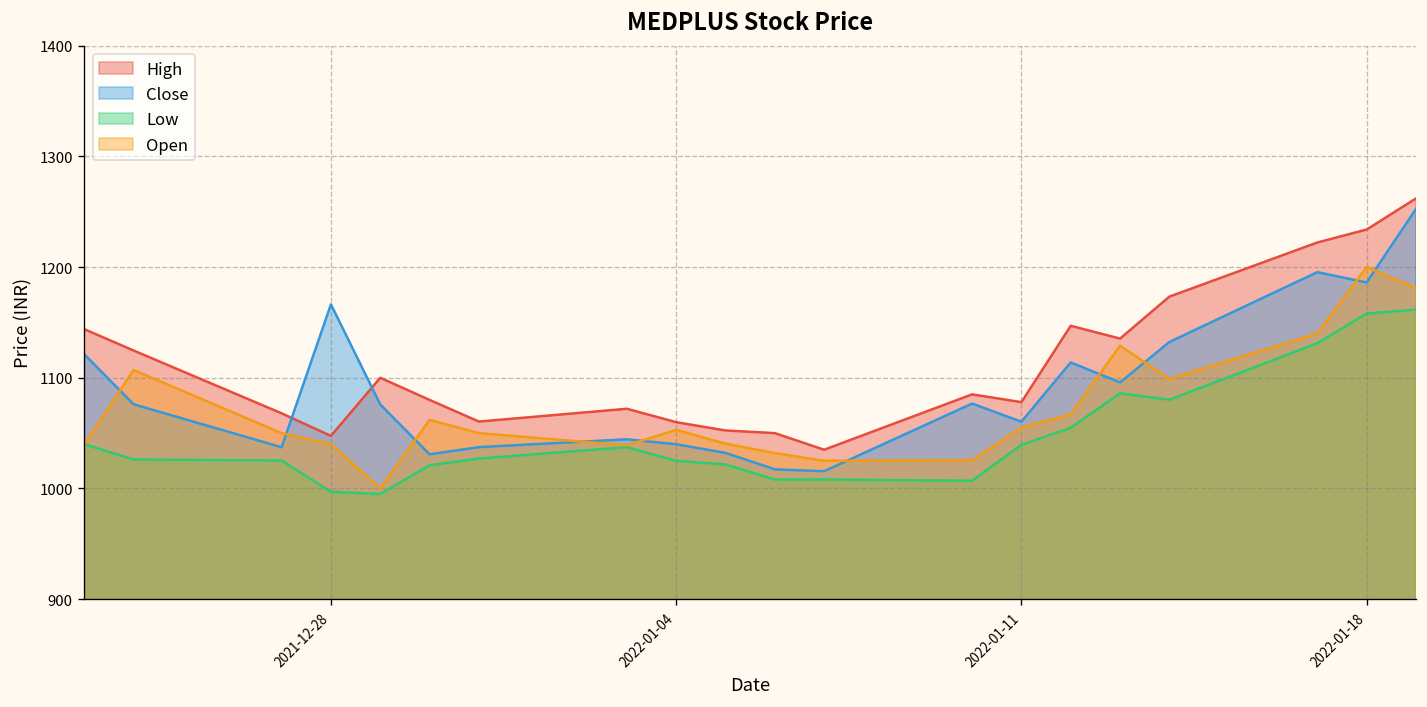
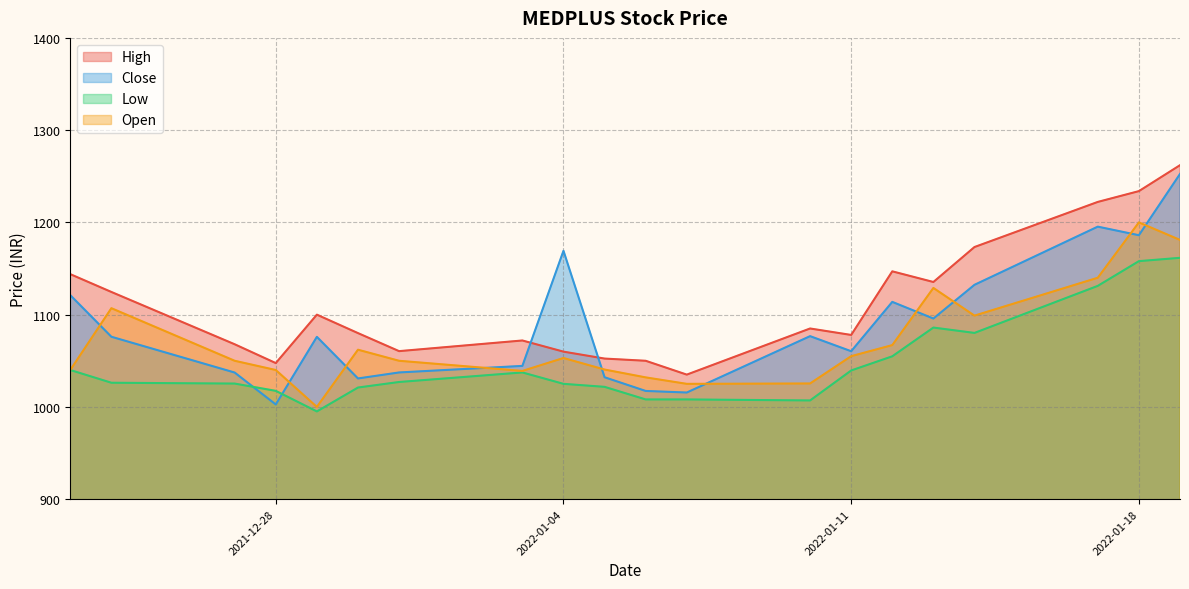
Close, 2021-12-28: 1170 -> 1000
Low, 2021-12-28: 1000 -> 1020
Close, 2022-01-04: 1040 -> 1170
